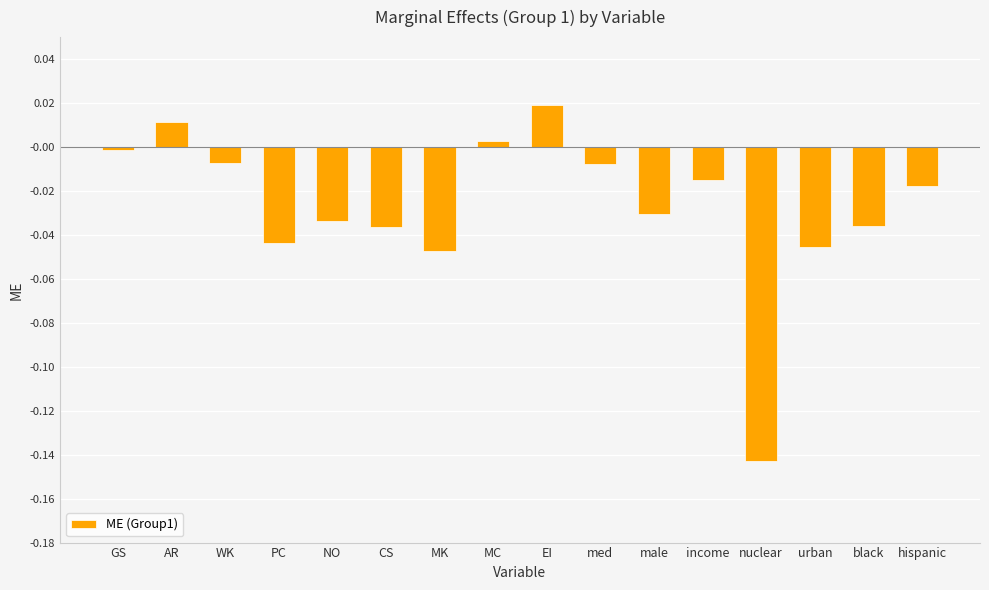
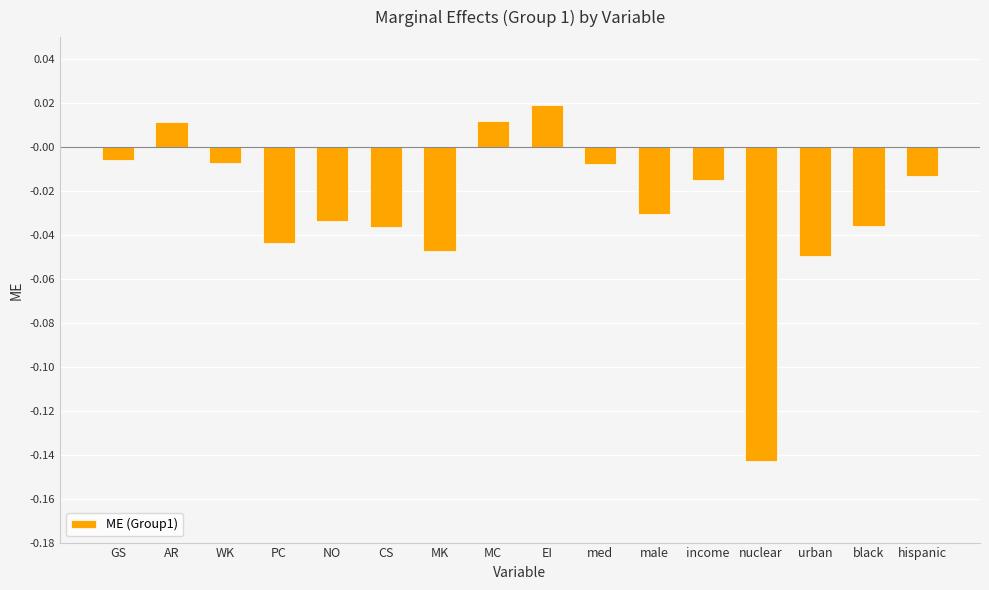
GS: -0.001 -> -0.006
MC: 0.003 -> 0.012
urban: -0.045 -> -0.050
hispanic: -0.018 -> -0.013
